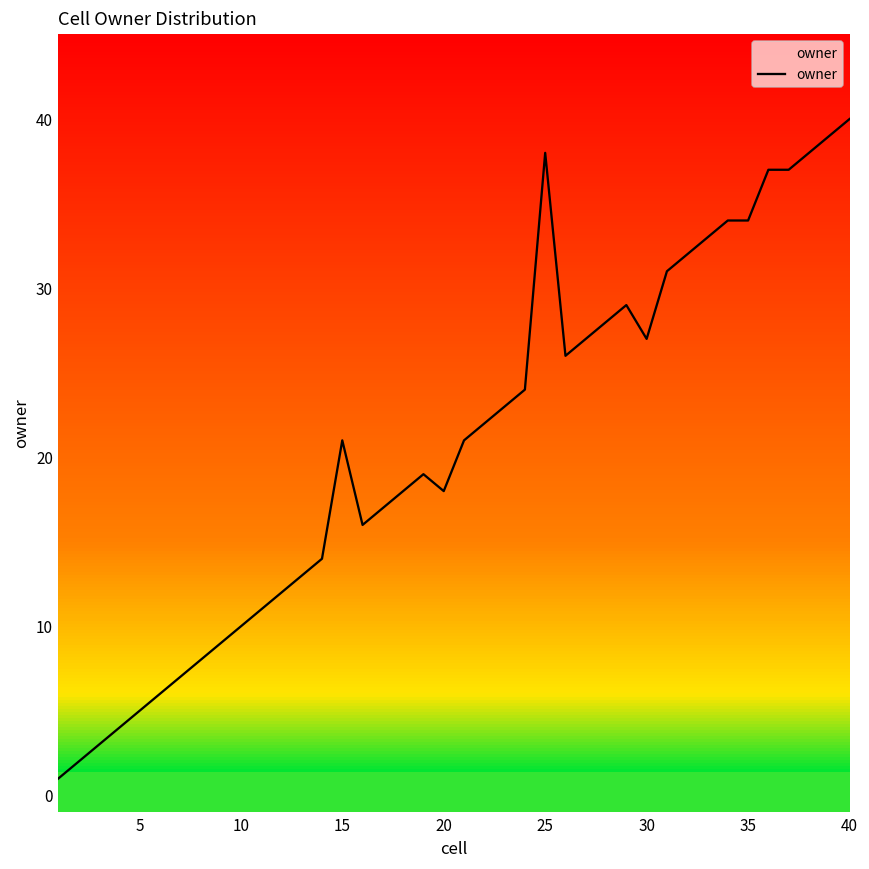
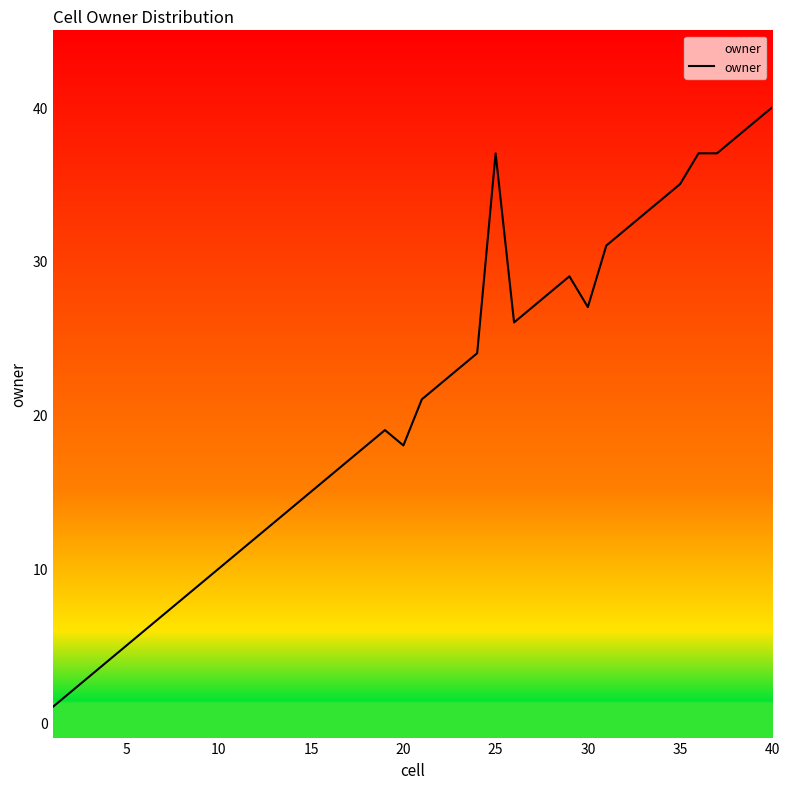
15: 21 -> 15
25: 38 -> 37
35: 34 -> 35
